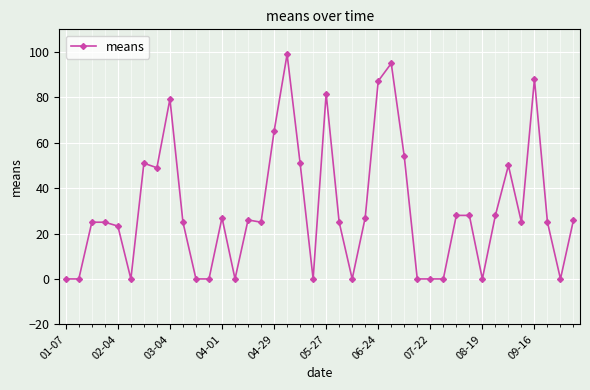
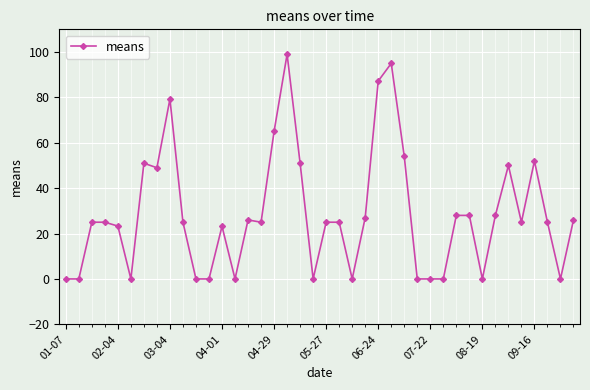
04-01: 27 -> 23
05-27: 82 -> 25
09-16: 88 -> 52
